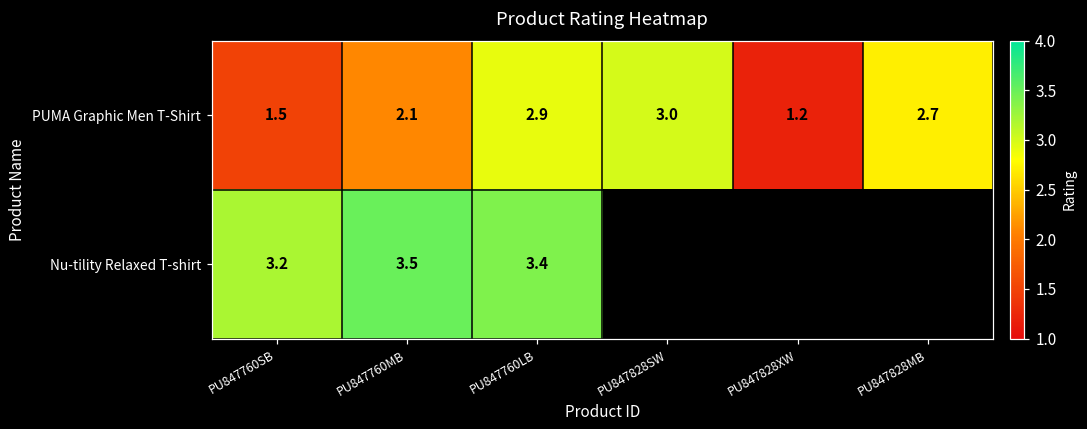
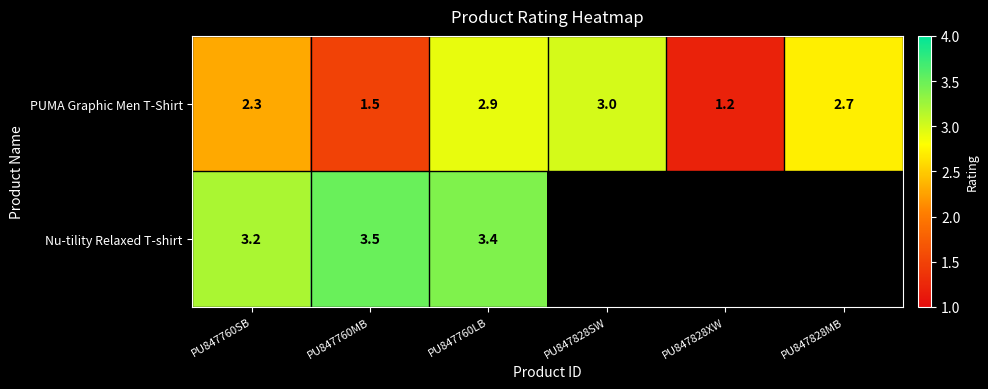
PUMA Graphic Men T-Shirt, PU847760SB: 1.5 -> 2.3
PUMA Graphic Men T-Shirt, PU847760MB: 2.1 -> 1.5
